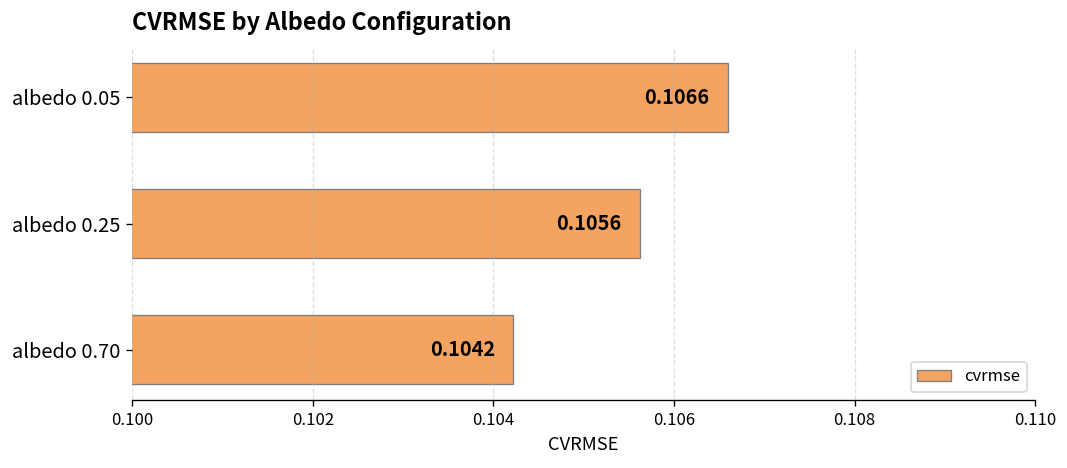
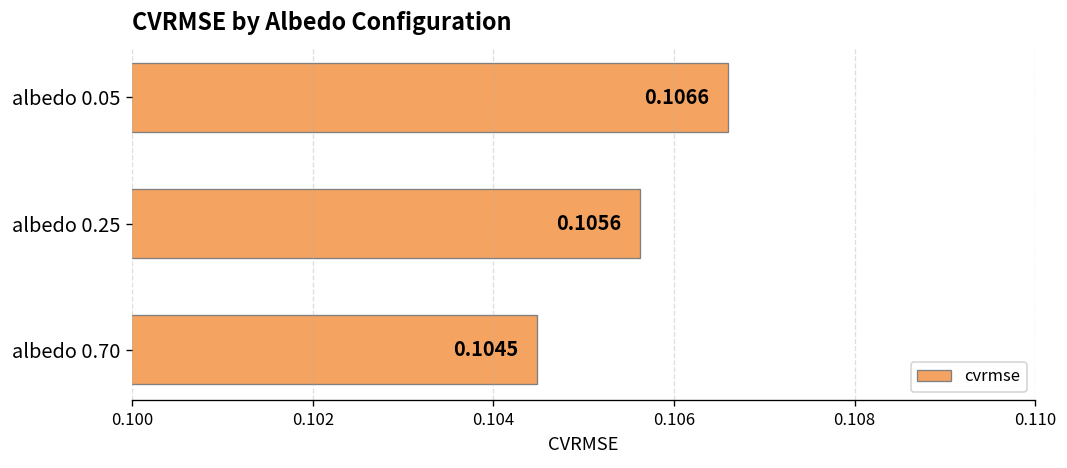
albedo 0.70: 0.1042 -> 0.1045
